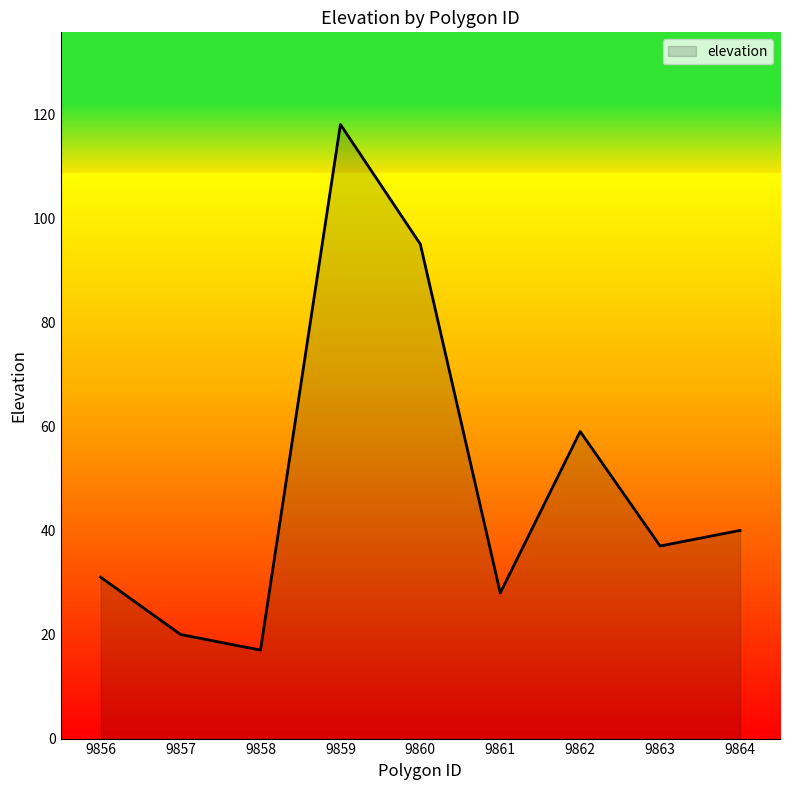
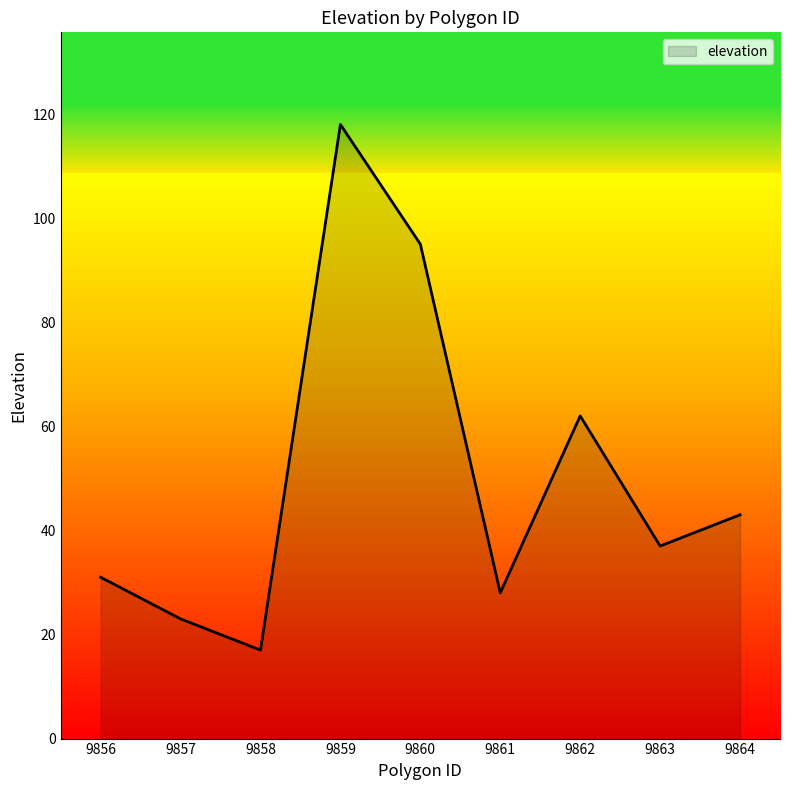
9857: 20 -> 23
9862: 59 -> 62
9864: 40 -> 43
